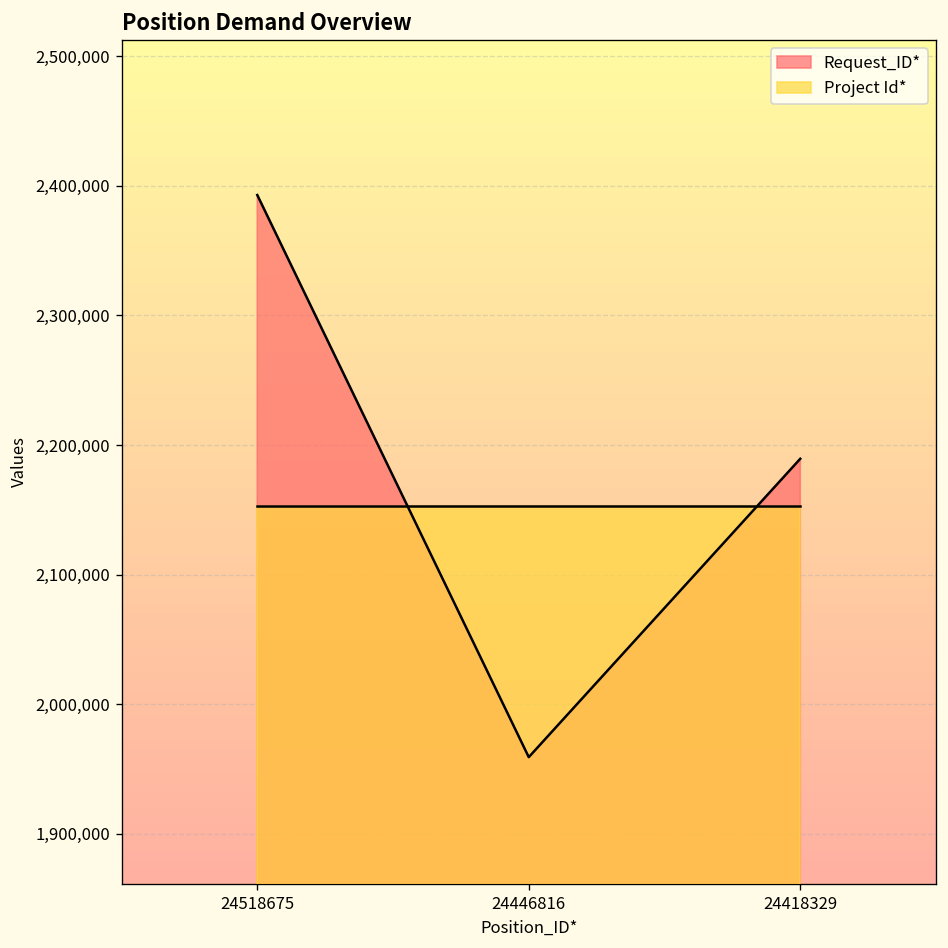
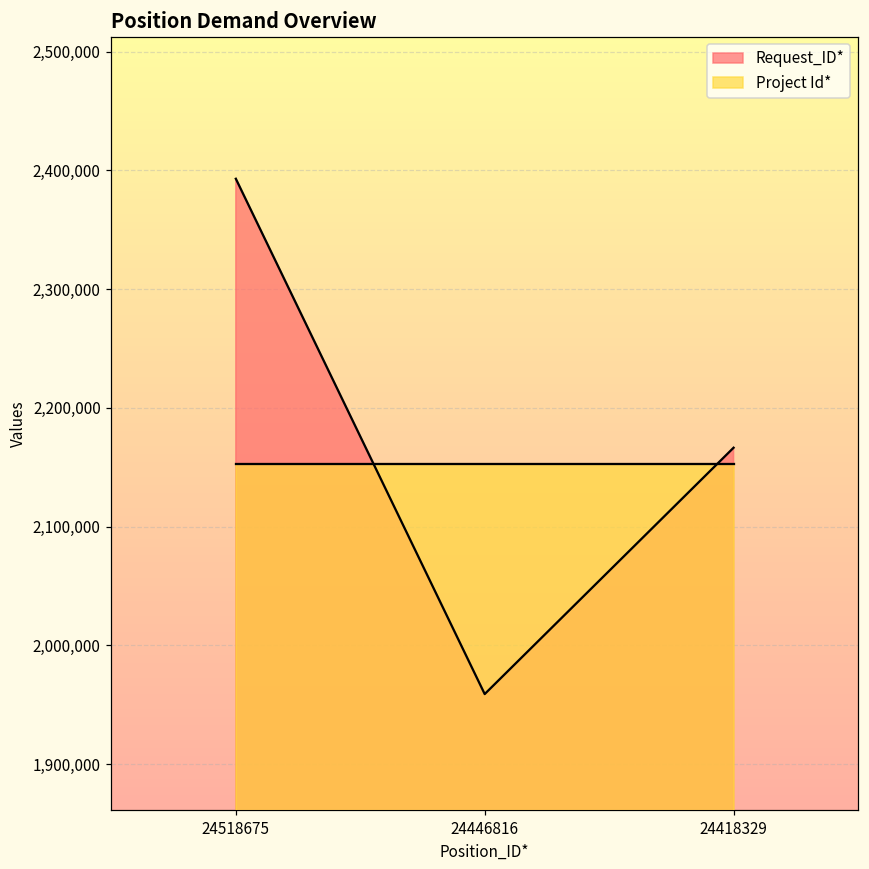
Request_ID*, 24418329: 2,189,000 -> 2,166,000
